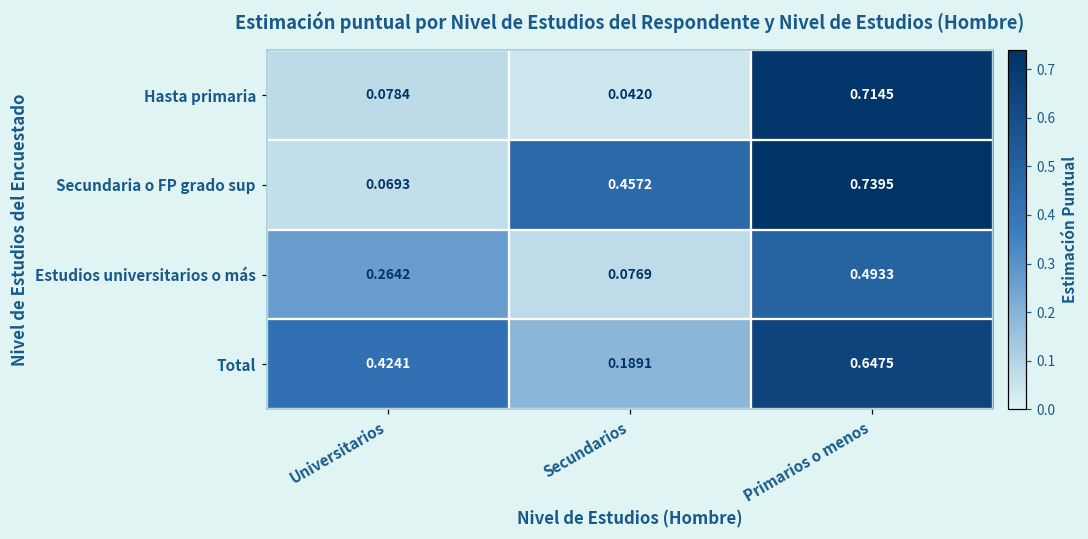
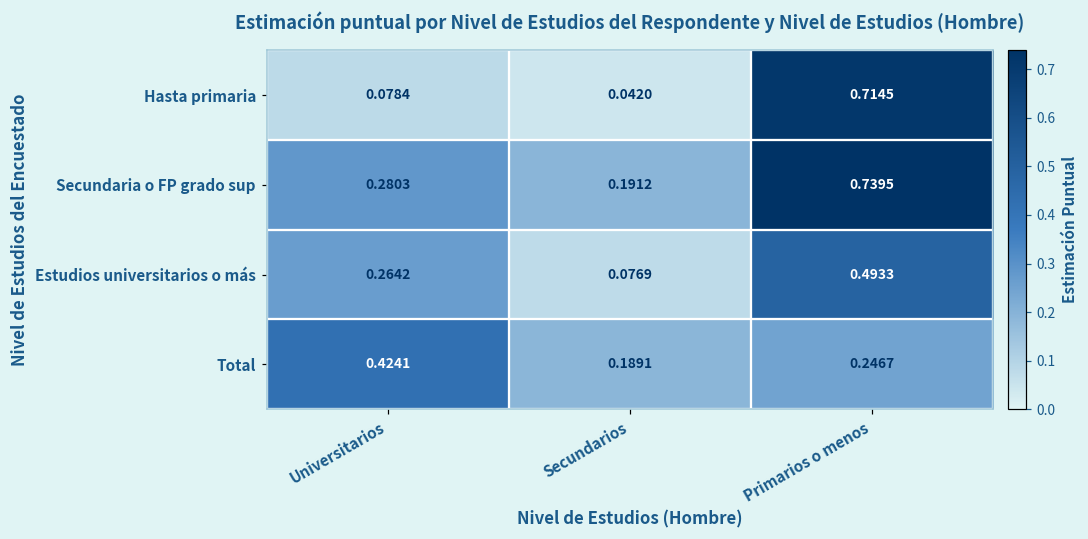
Secundaria o FP grado sup, Universitarios: 0.0693 -> 0.2803
Secundaria o FP grado sup, Secundarios: 0.4572 -> 0.1912
Total, Primarios o menos: 0.6475 -> 0.2467
